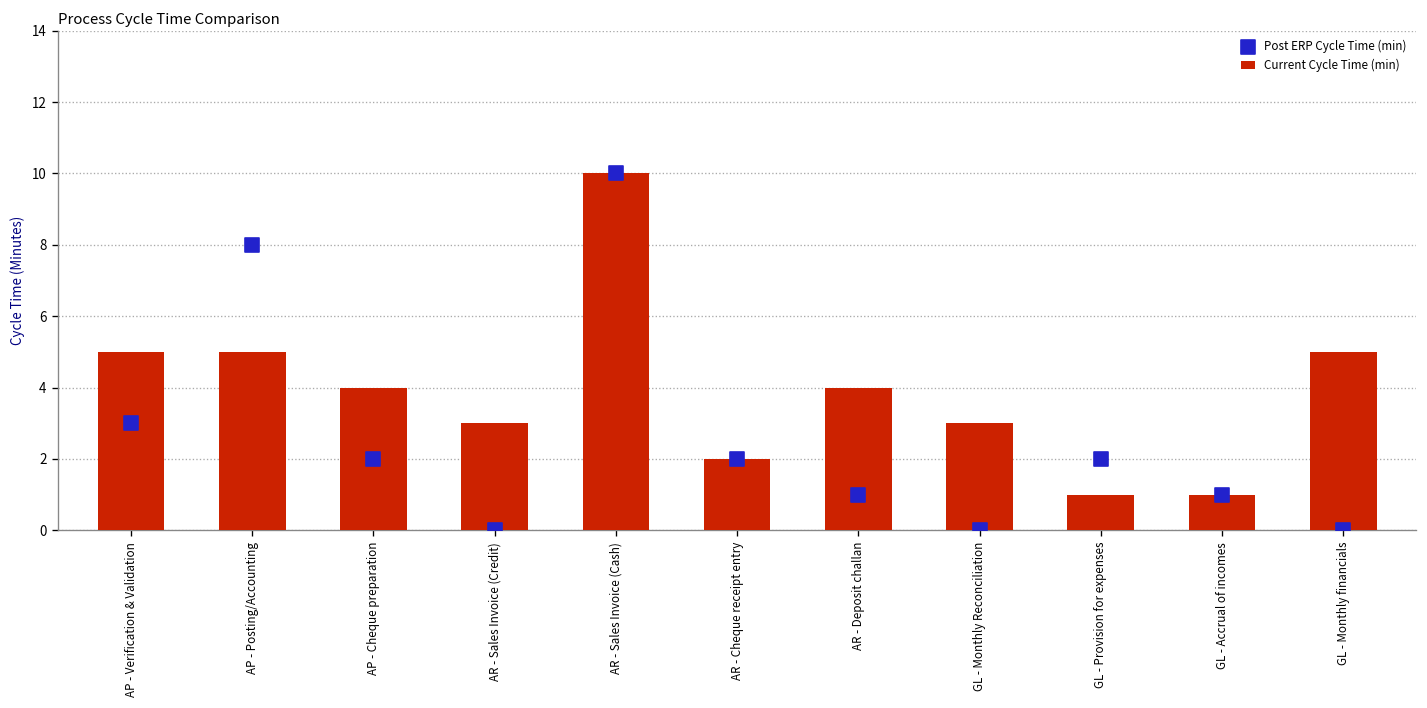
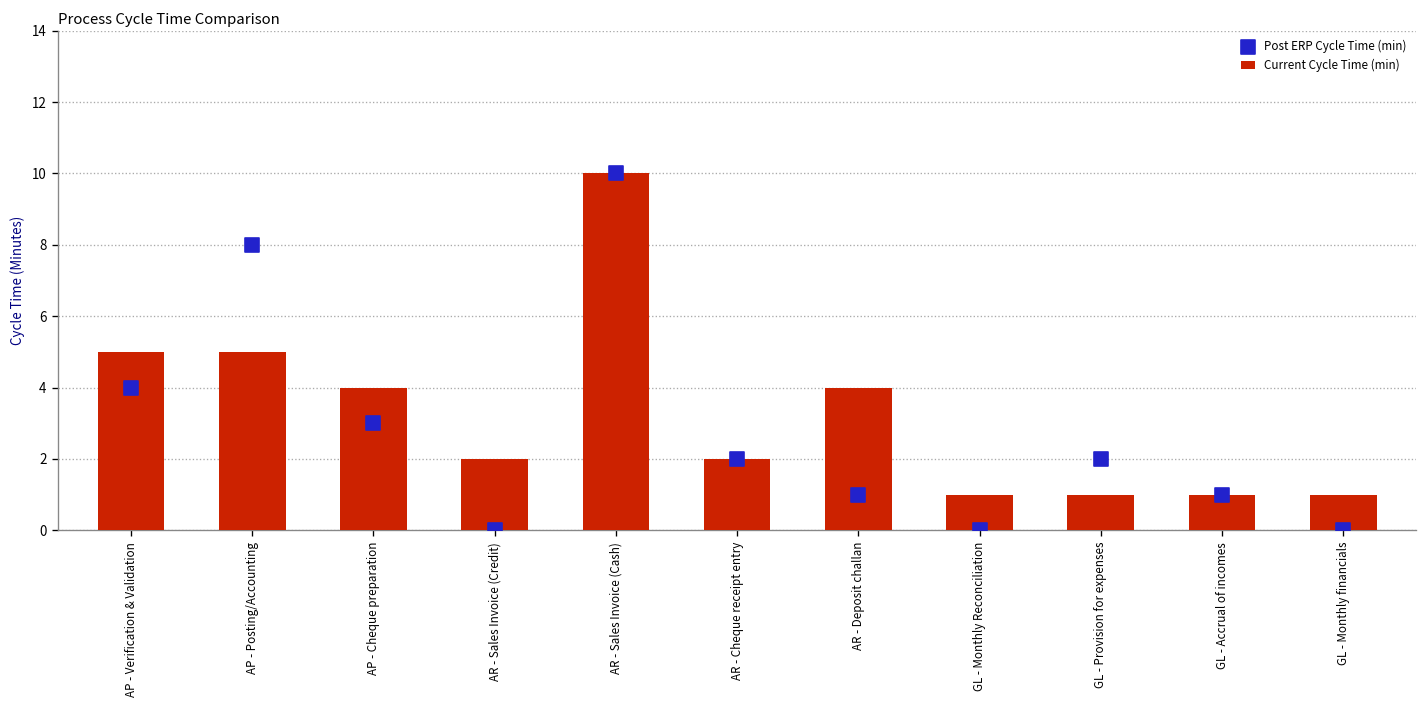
Post ERP Cycle Time (min), AP - Verification & Validation: 3 -> 4
Post ERP Cycle Time (min), AP - Cheque preparation: 2 -> 3
Current Cycle Time (min), AR - Sales Invoice (Credit): 3 -> 2
Current Cycle Time (min), GL - Monthly Reconciliation: 3 -> 1
Current Cycle Time (min), GL - Monthly financials: 5 -> 1
